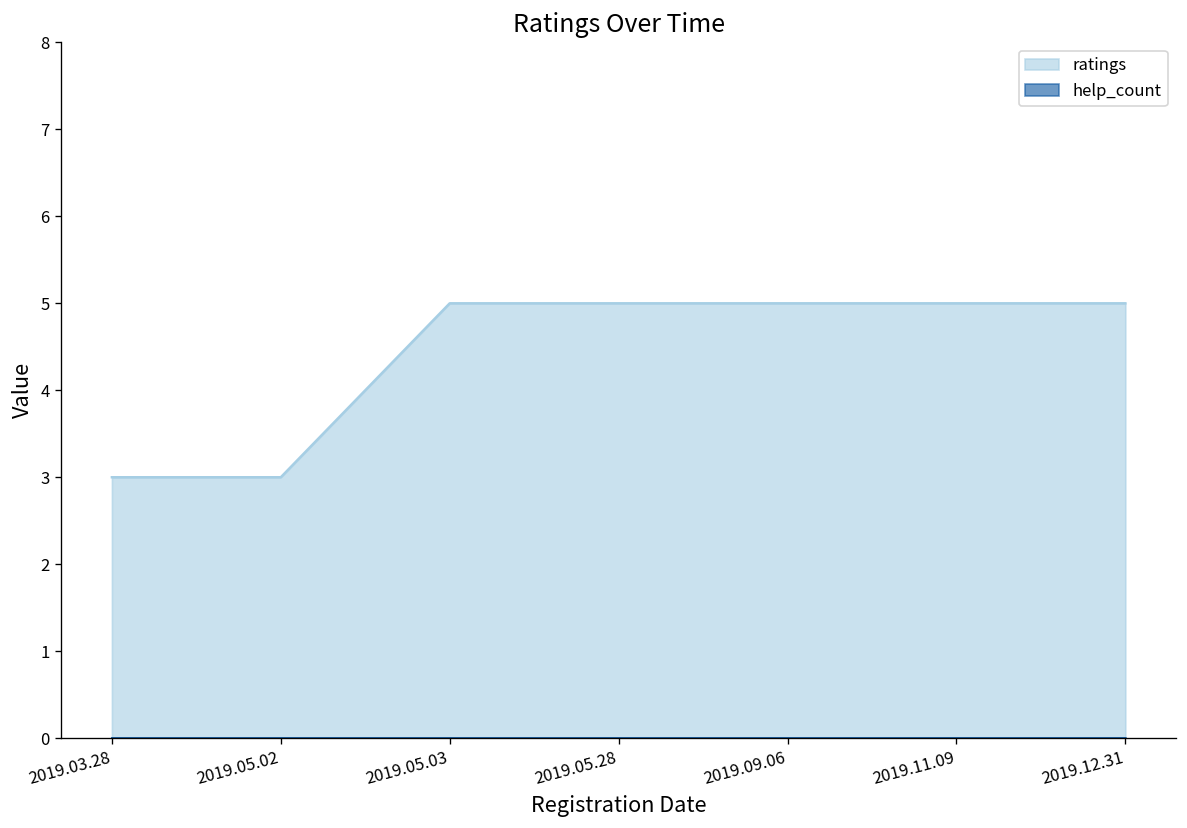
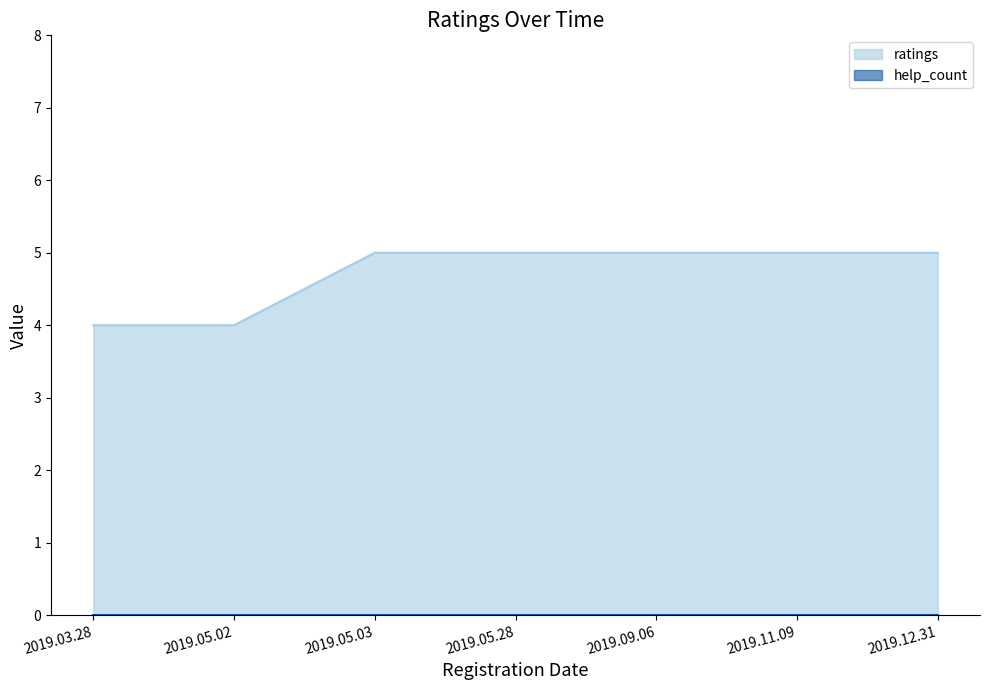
ratings, 2019.03.28: 3 -> 4
ratings, 2019.05.02: 3 -> 4
